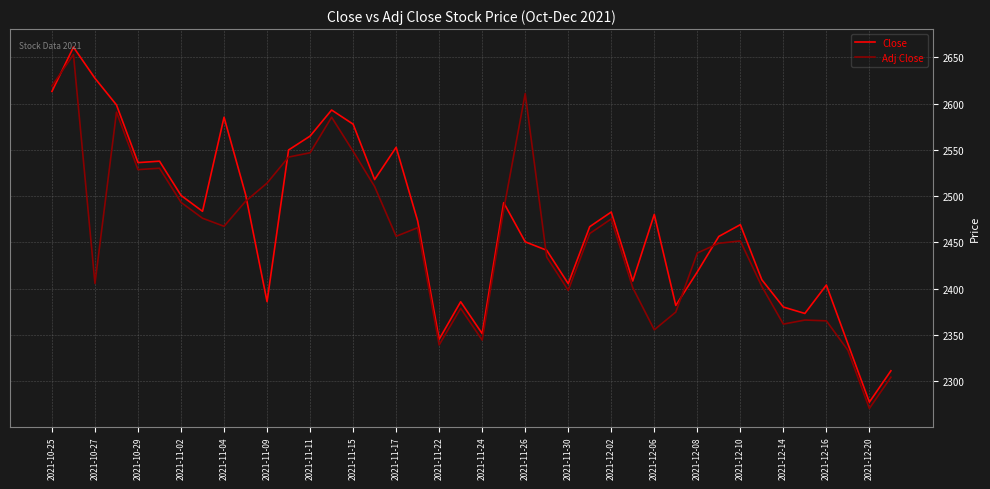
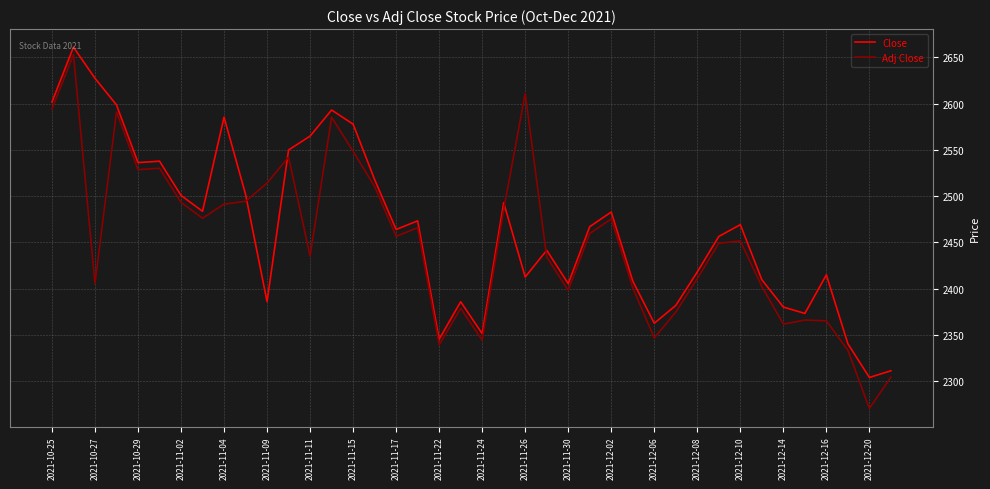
Close, 2021-10-25: 2610 -> 2600
Adj Close, 2021-10-25: 2620 -> 2590
Adj Close, 2021-11-04: 2470 -> 2490
Adj Close, 2021-11-11: 2550 -> 2440
Close, 2021-11-17: 2550 -> 2460
Close, 2021-11-26: 2450 -> 2410
Close, 2021-12-06: 2480 -> 2360
Adj Close, 2021-12-06: 2360 -> 2350
Adj Close, 2021-12-08: 2440 -> 2410
Close, 2021-12-16: 2400 -> 2410
Close, 2021-12-20: 2280 -> 2300
